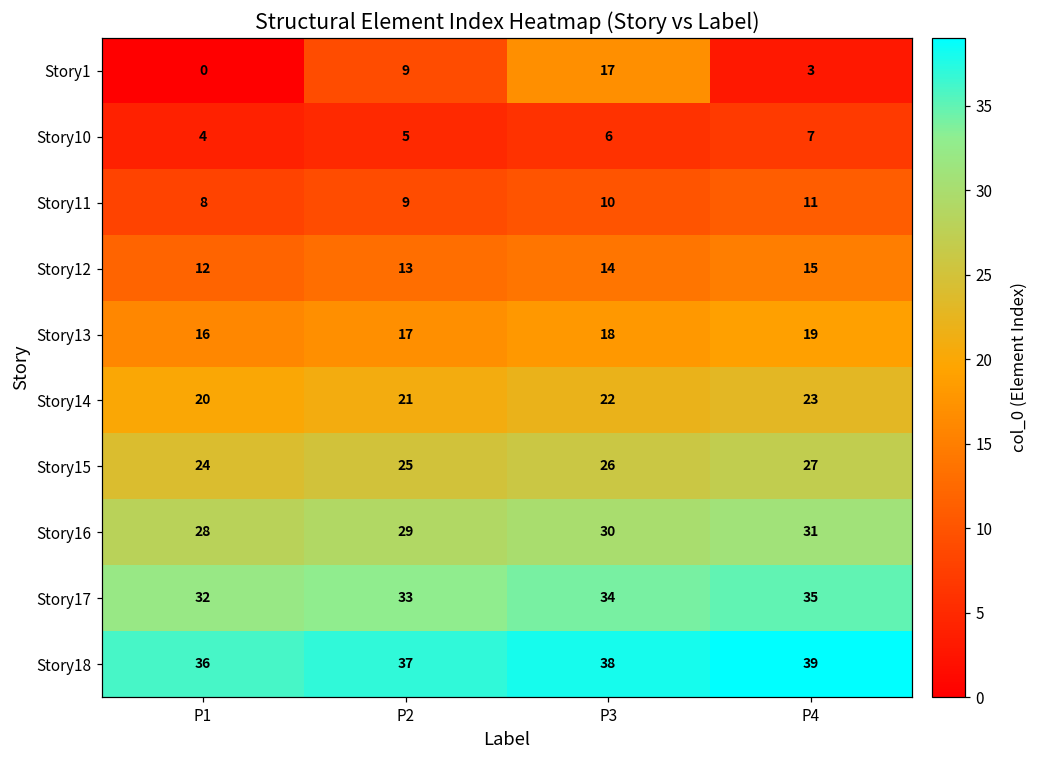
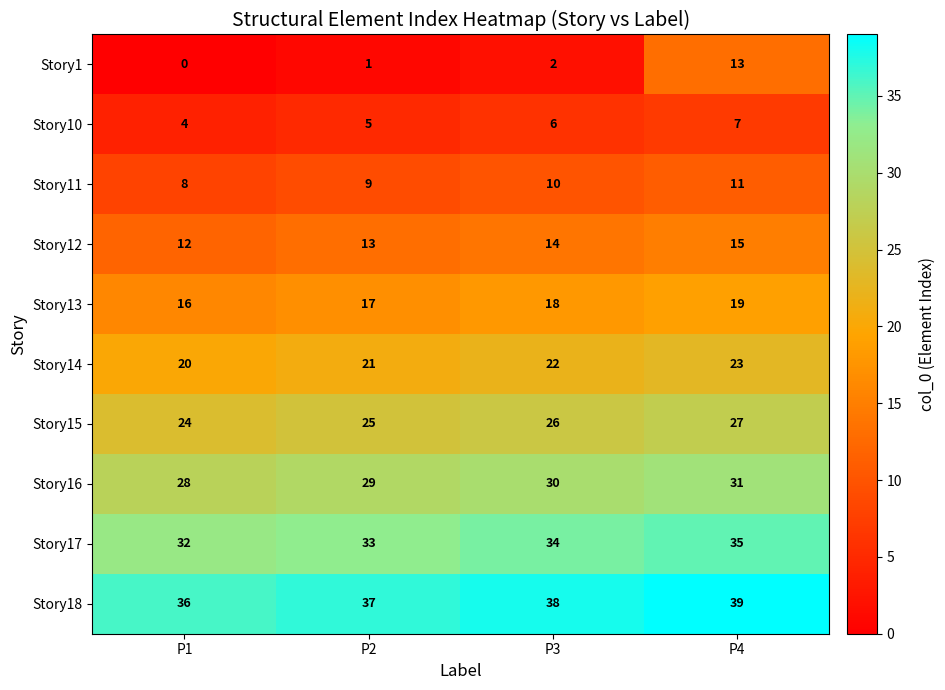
Story1, P2: 9 -> 1
Story1, P3: 17 -> 2
Story1, P4: 3 -> 13
